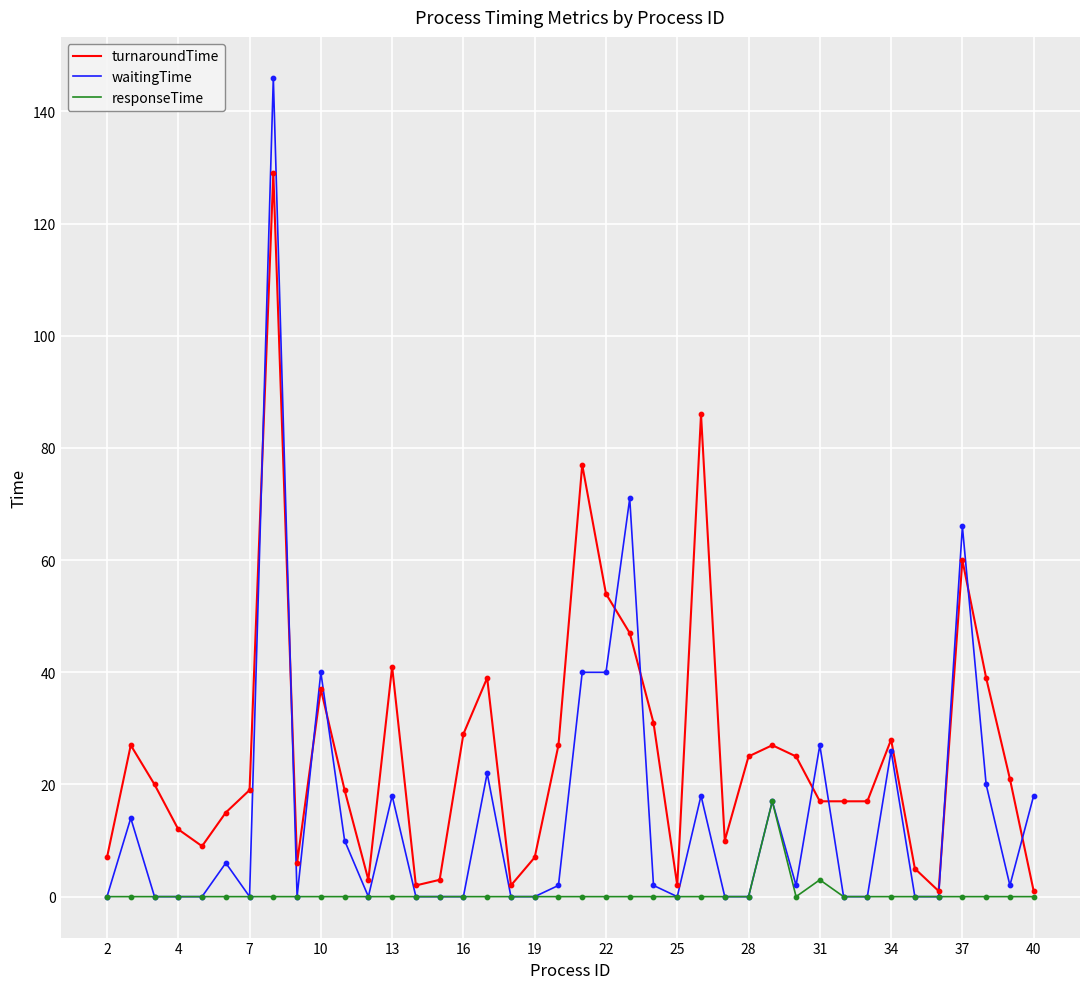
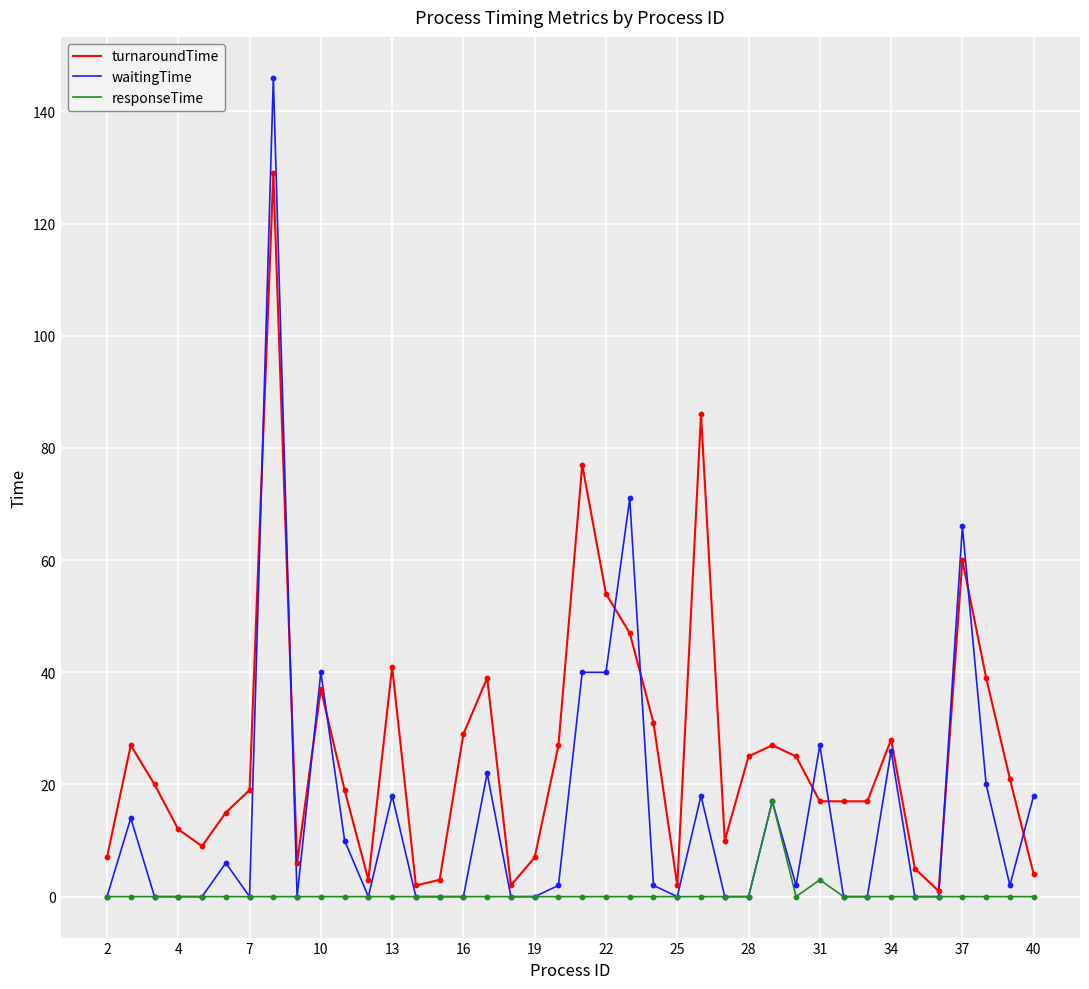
turnaroundTime, 40: 1 -> 4
